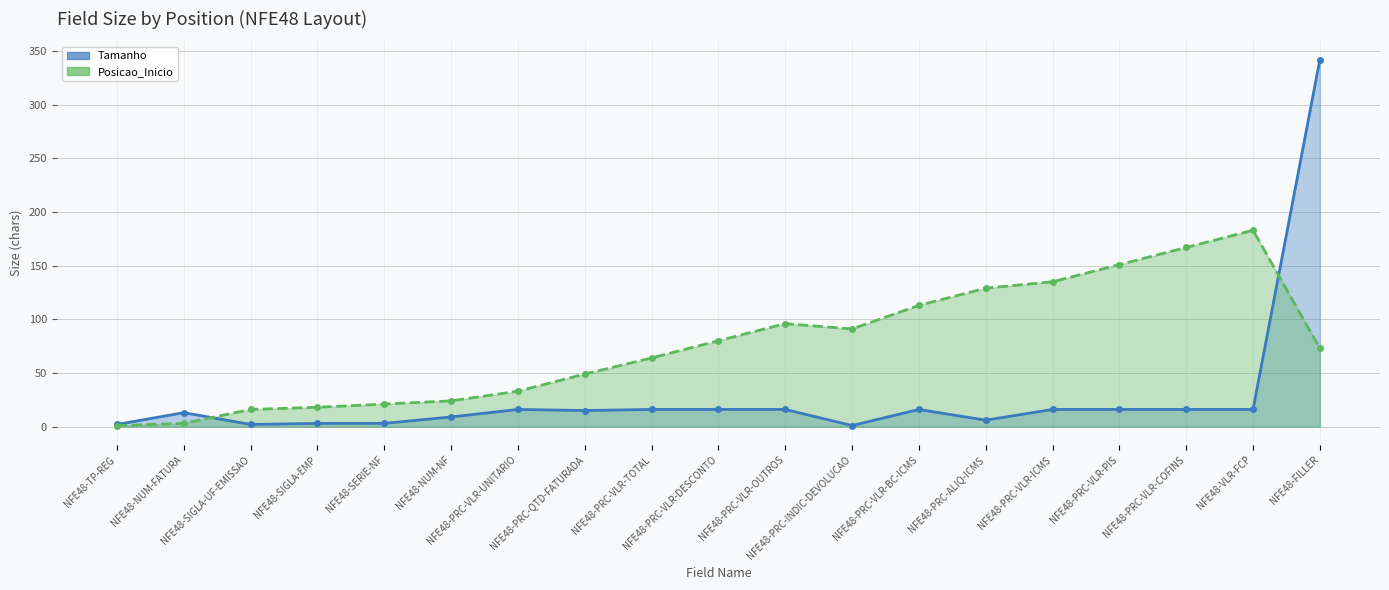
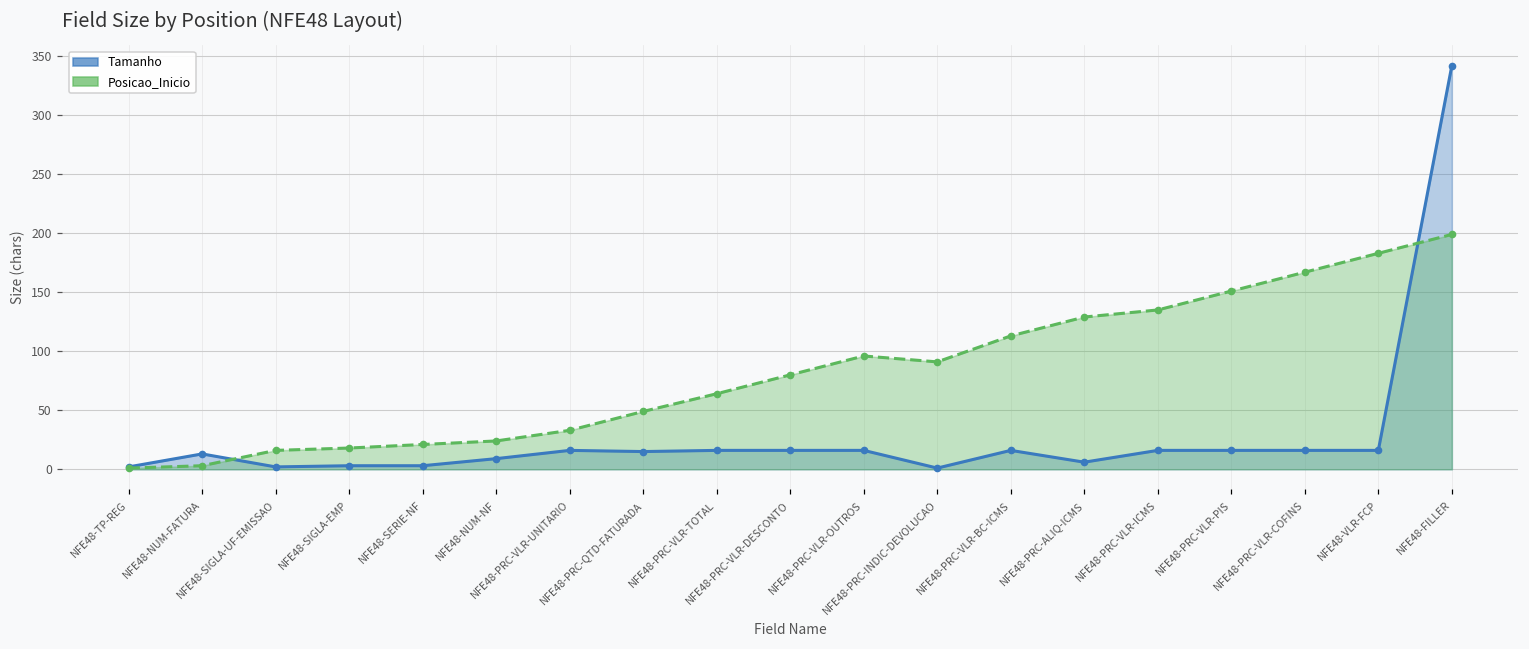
Posicao_Inicio, NFE48-FILLER: 73 -> 199
